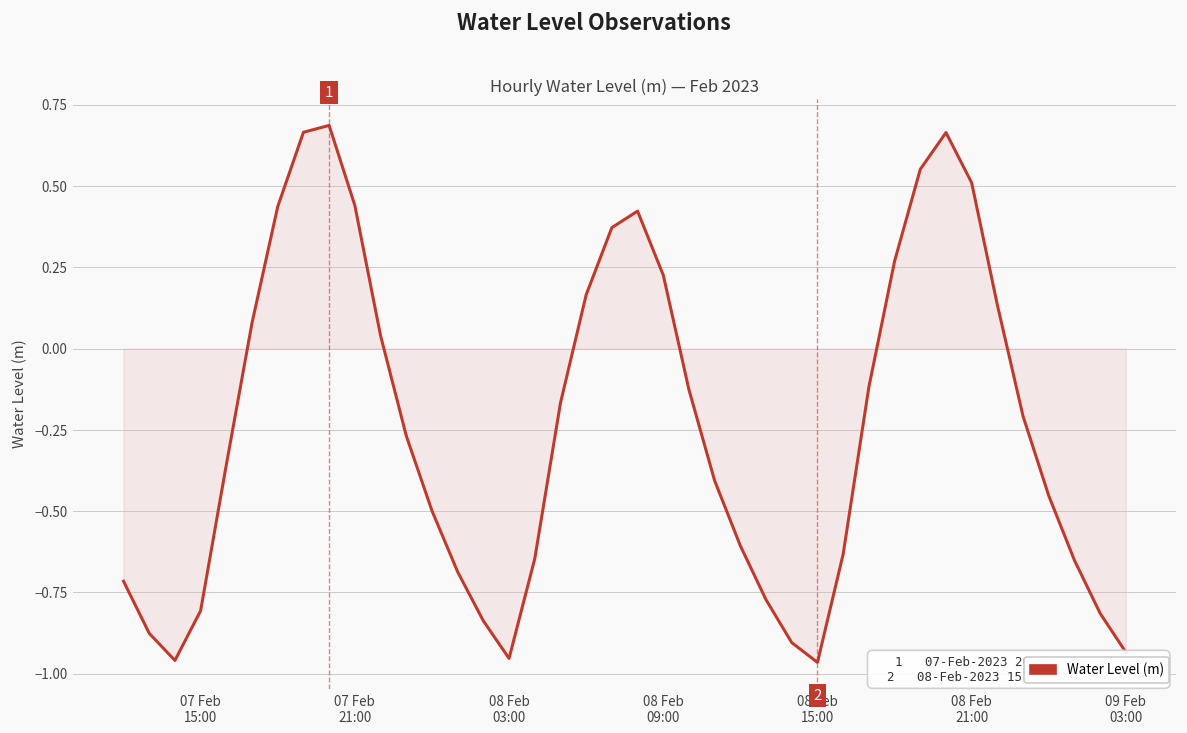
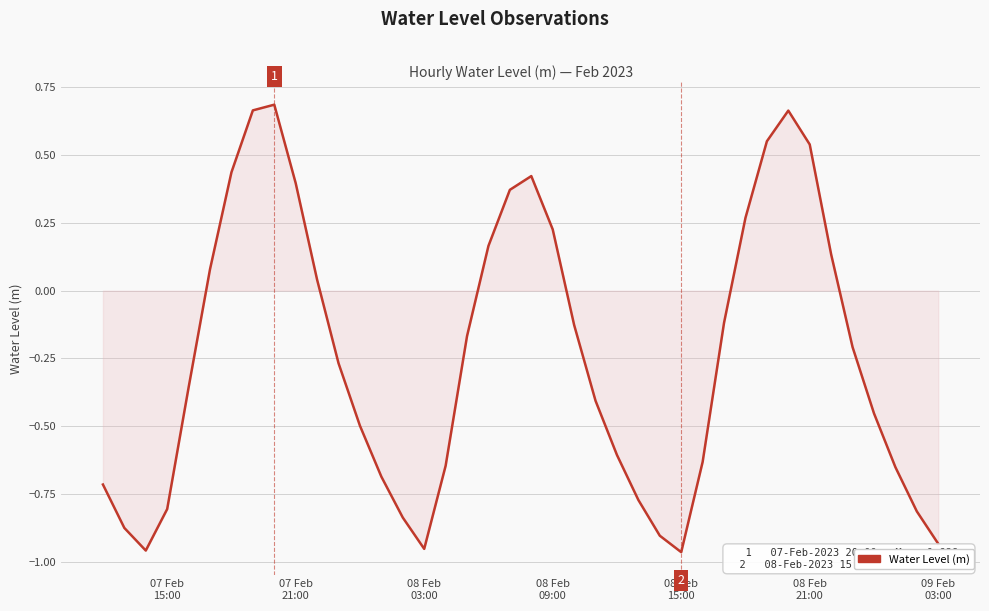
Water Level (m), 07 Feb 21:00: 0.44 -> 0.40
Water Level (m), 08 Feb 21:00: 0.51 -> 0.54
